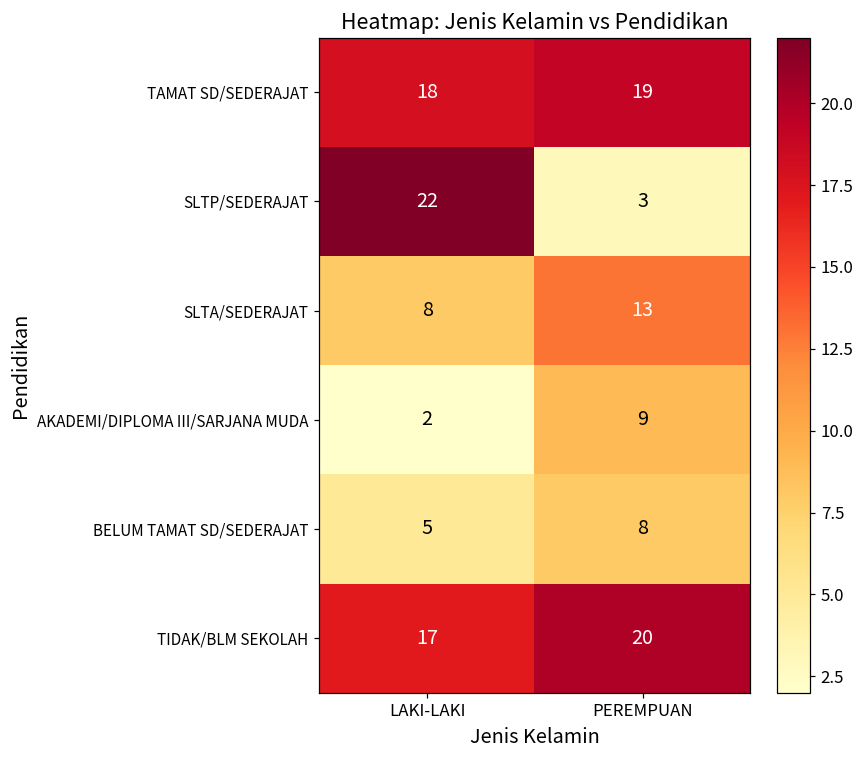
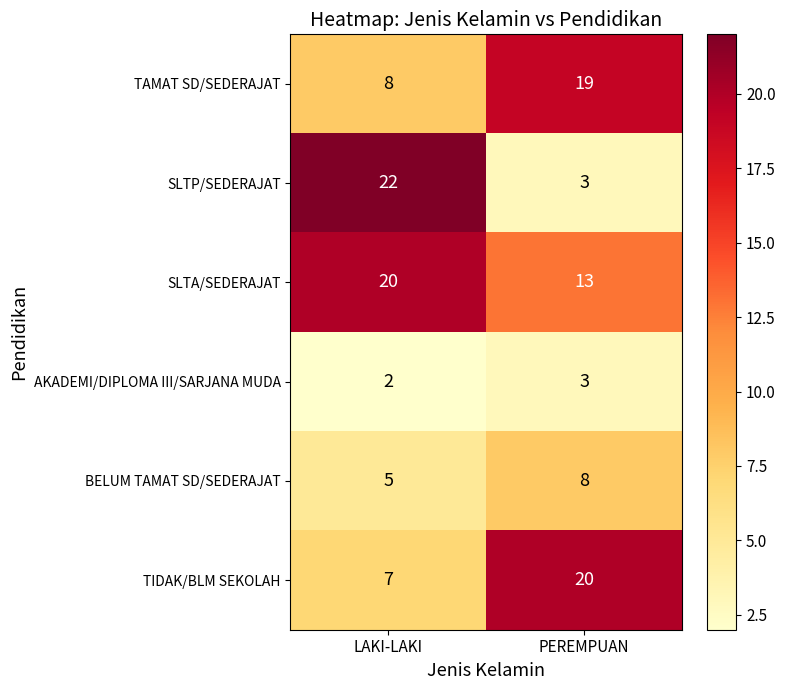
TAMAT SD/SEDERAJAT, LAKI-LAKI: 18 -> 8
SLTA/SEDERAJAT, LAKI-LAKI: 8 -> 20
AKADEMI/DIPLOMA III/SARJANA MUDA, PEREMPUAN: 9 -> 3
TIDAK/BLM SEKOLAH, LAKI-LAKI: 17 -> 7
